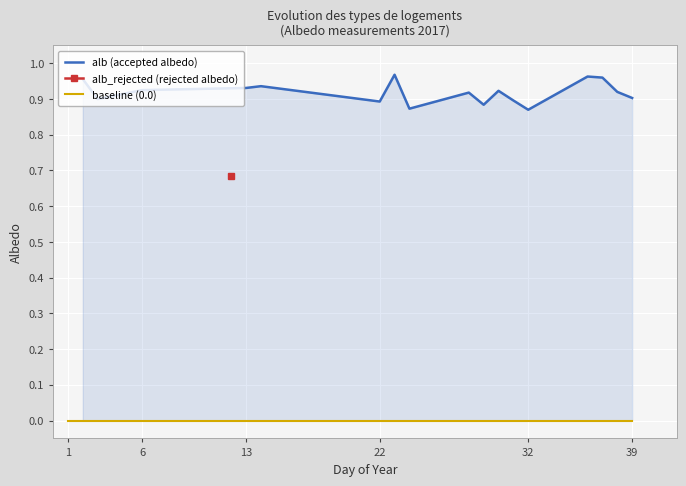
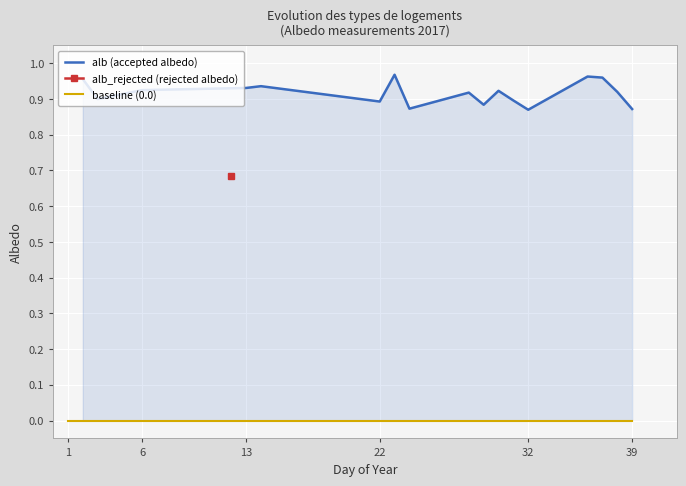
alb (accepted albedo), 39: 0.90 -> 0.87
